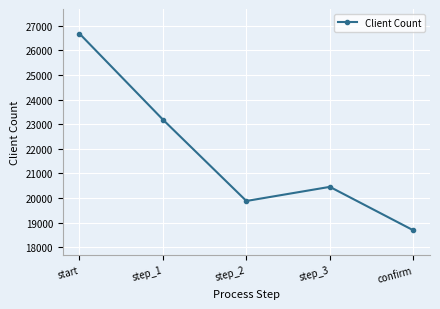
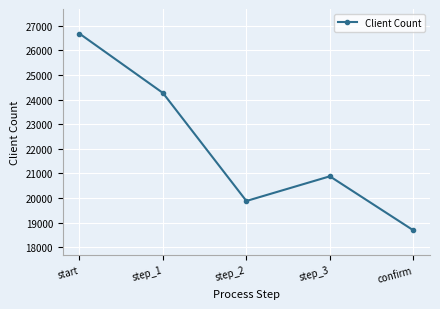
step_1: 23200 -> 24300
step_3: 20500 -> 20900
